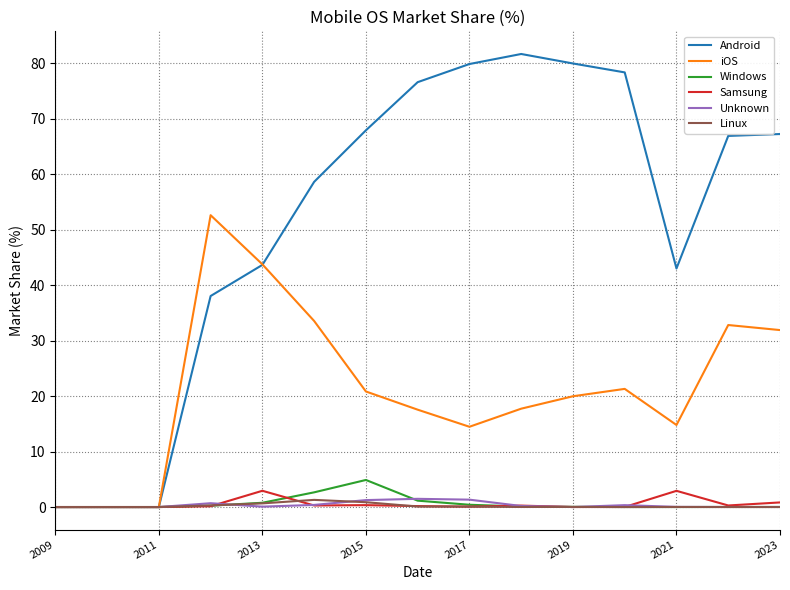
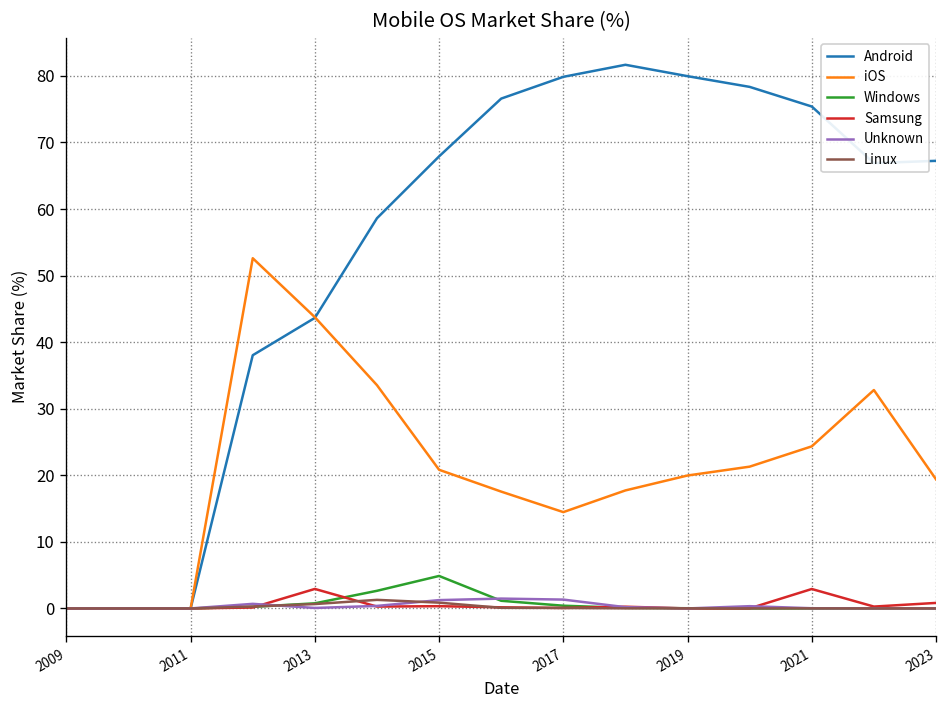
Android, 2021: 43 -> 75
iOS, 2021: 15 -> 24
iOS, 2023: 32 -> 19
